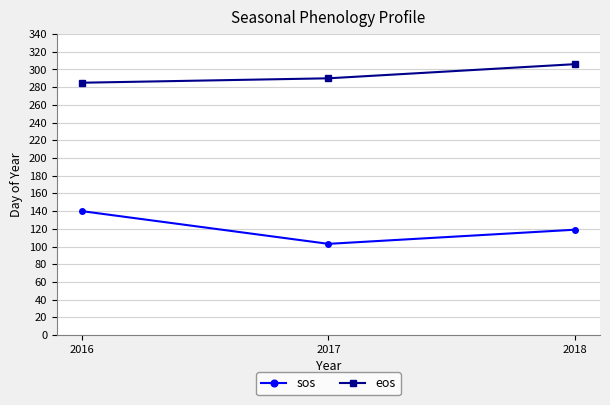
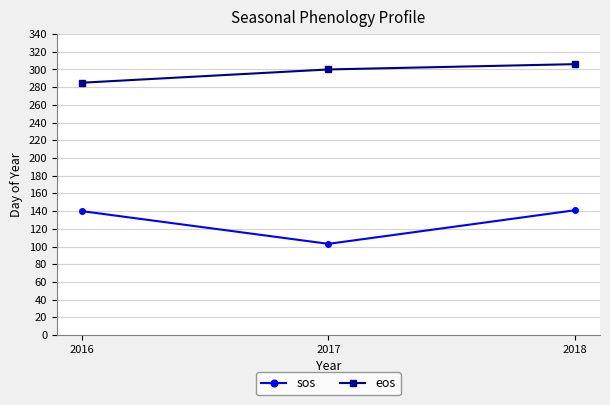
eos, 2017: 290 -> 300
sos, 2018: 120 -> 140
